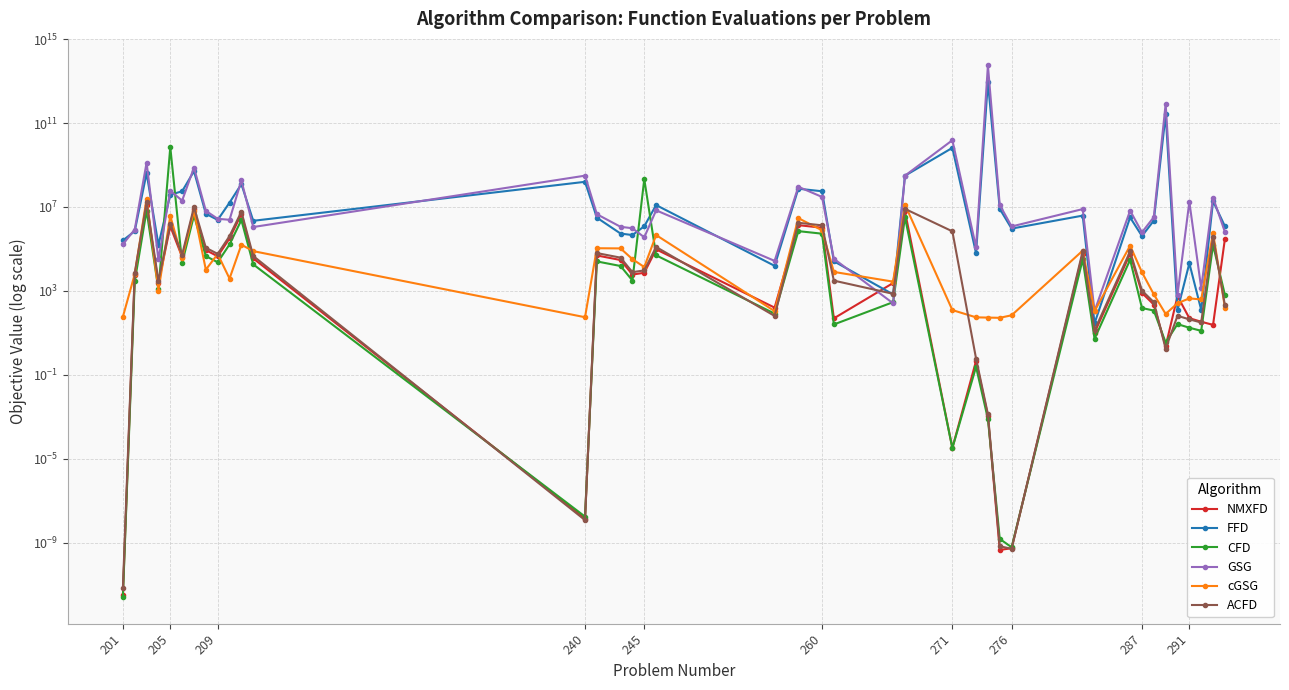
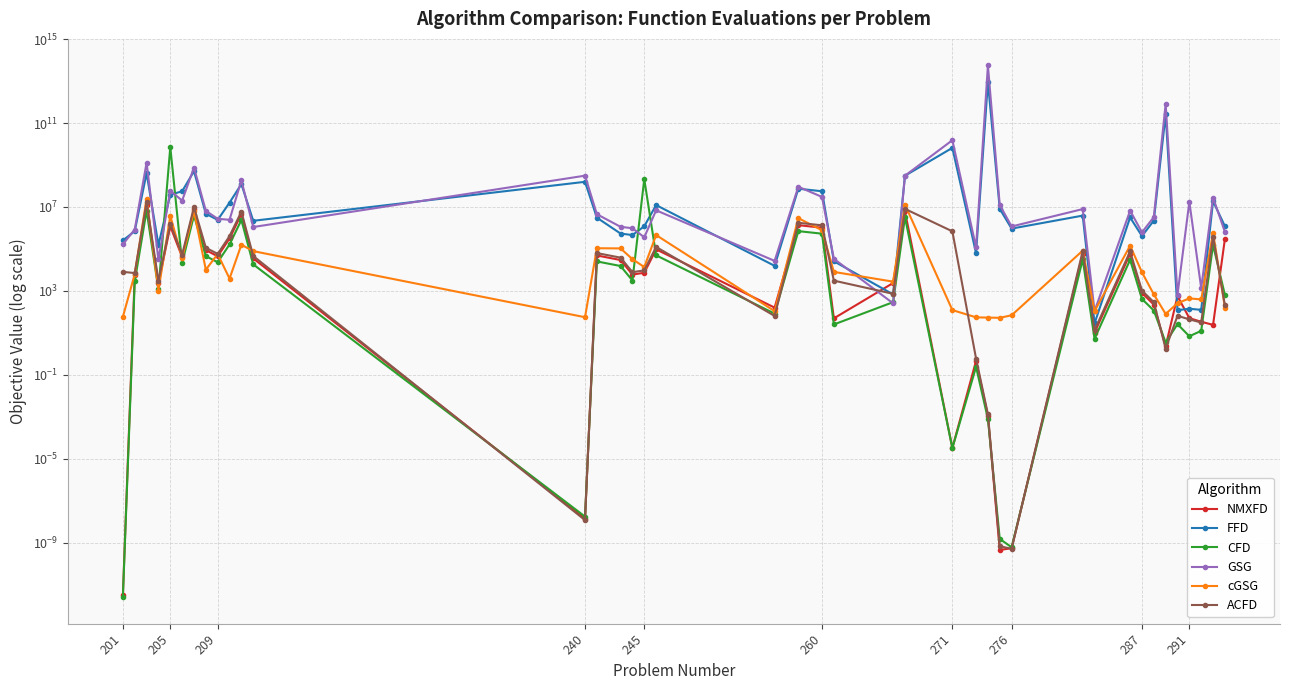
ACFD, 201: 0 -> 8000
CFD, 287: 200 -> 400
FFD, 291: 20000 -> 100
CFD, 291: 20 -> 7
